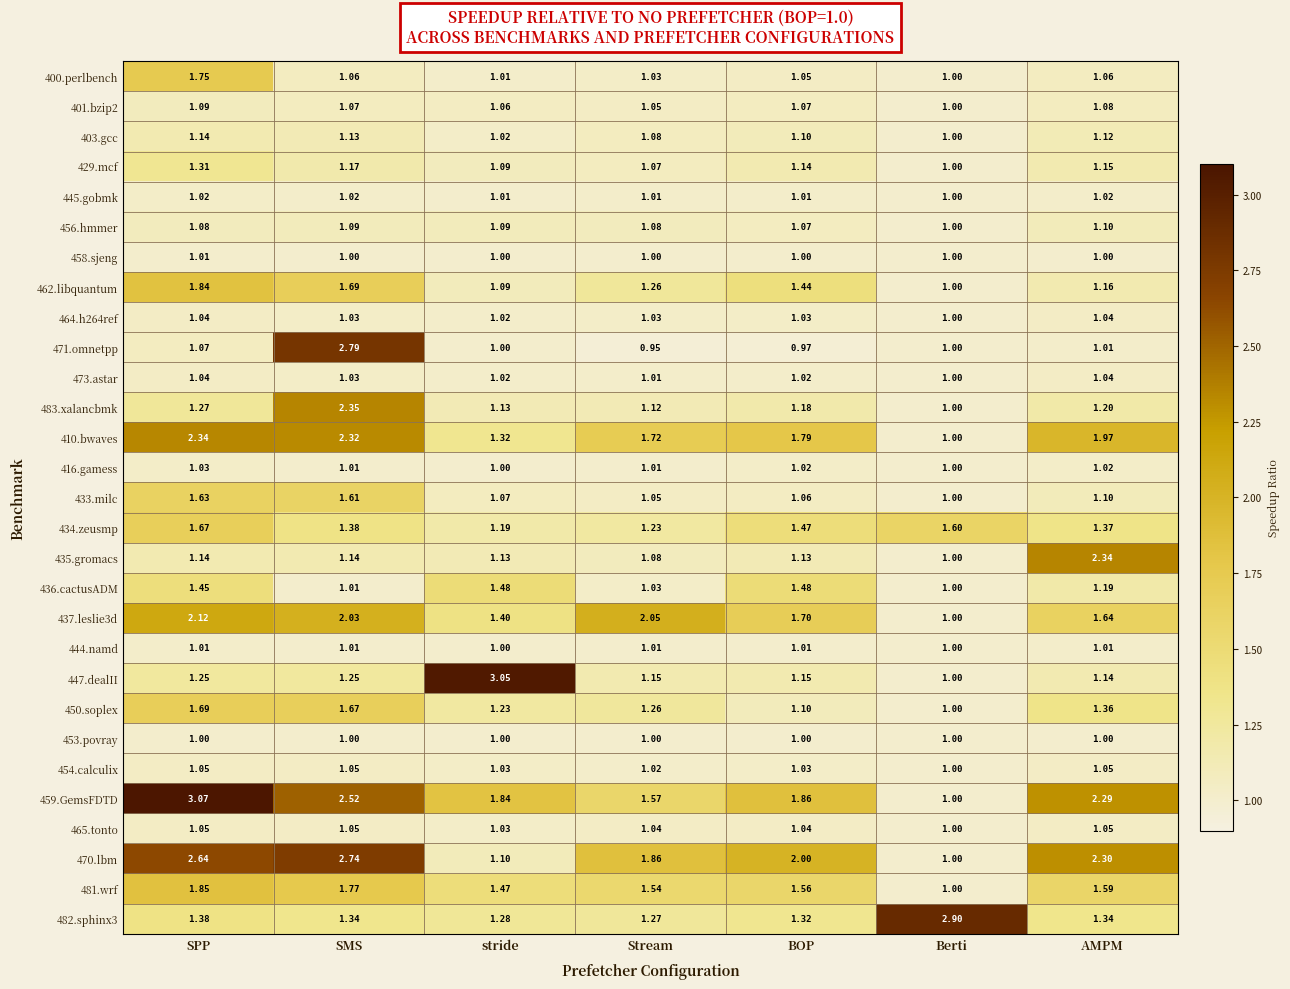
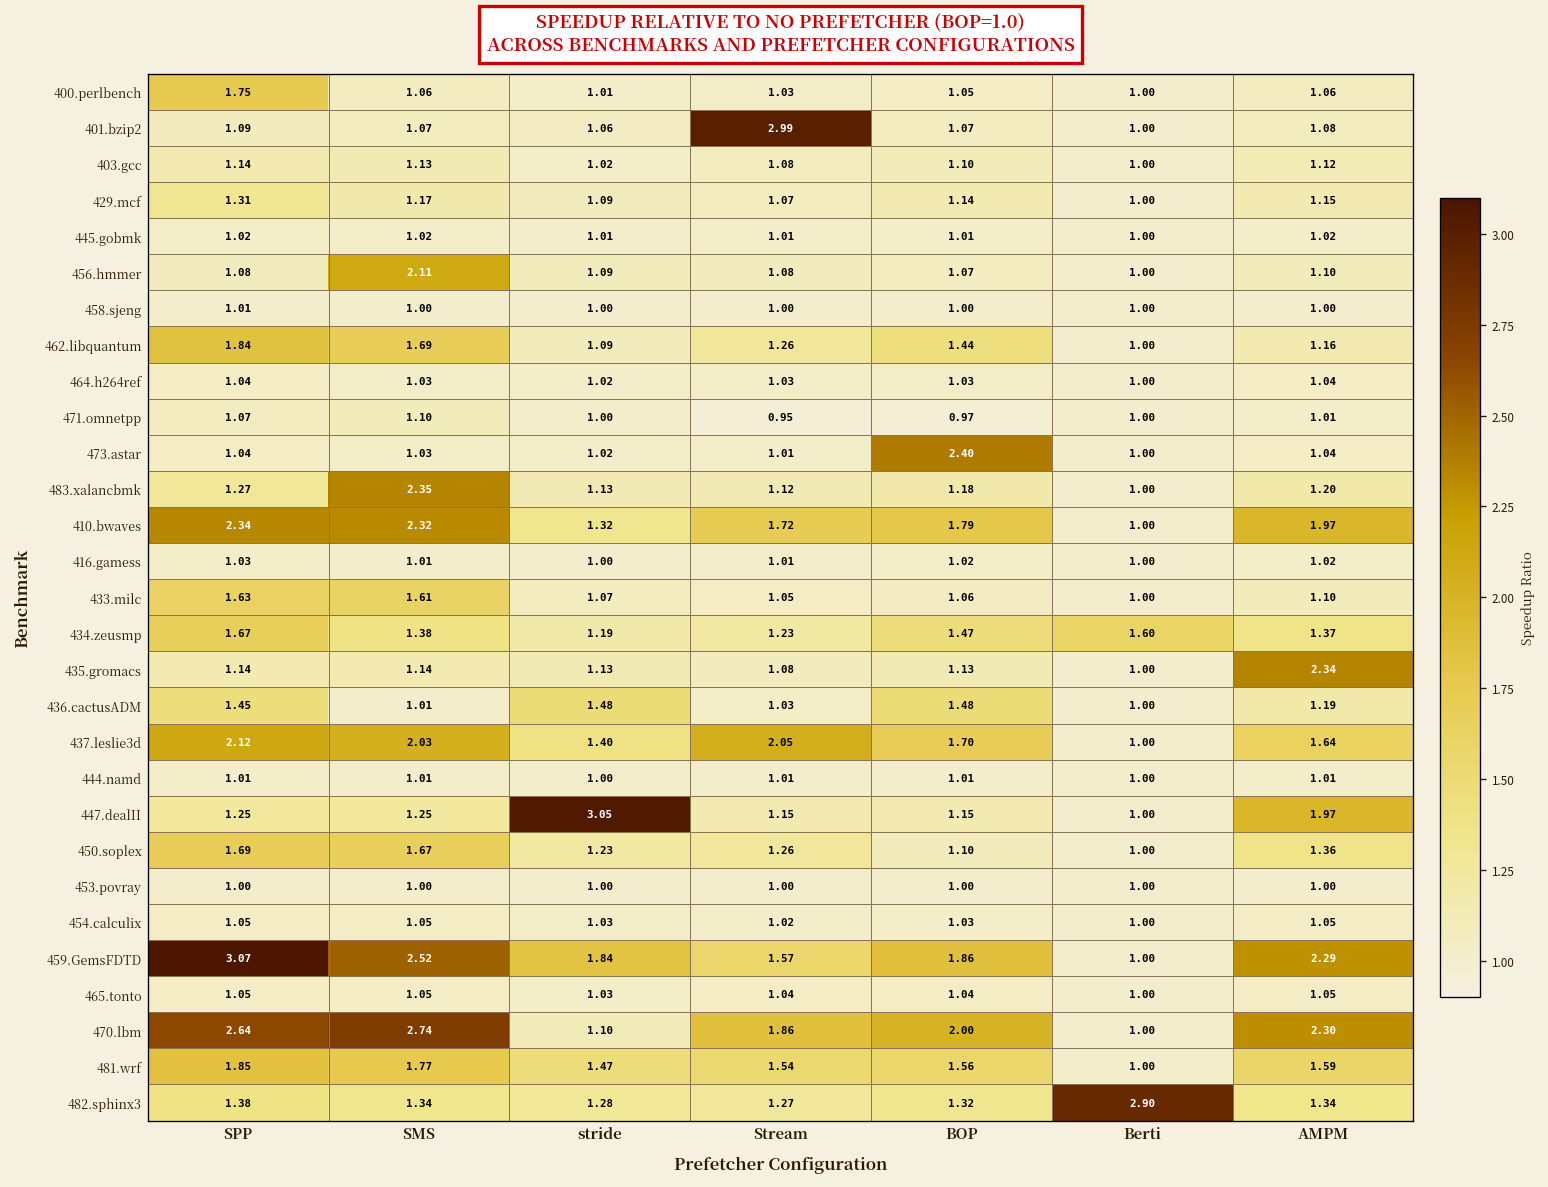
401.bzip2, Stream: 1.05 -> 2.99
456.hmmer, SMS: 1.09 -> 2.11
471.omnetpp, SMS: 2.79 -> 1.10
473.astar, BOP: 1.02 -> 2.40
447.dealII, AMPM: 1.14 -> 1.97
